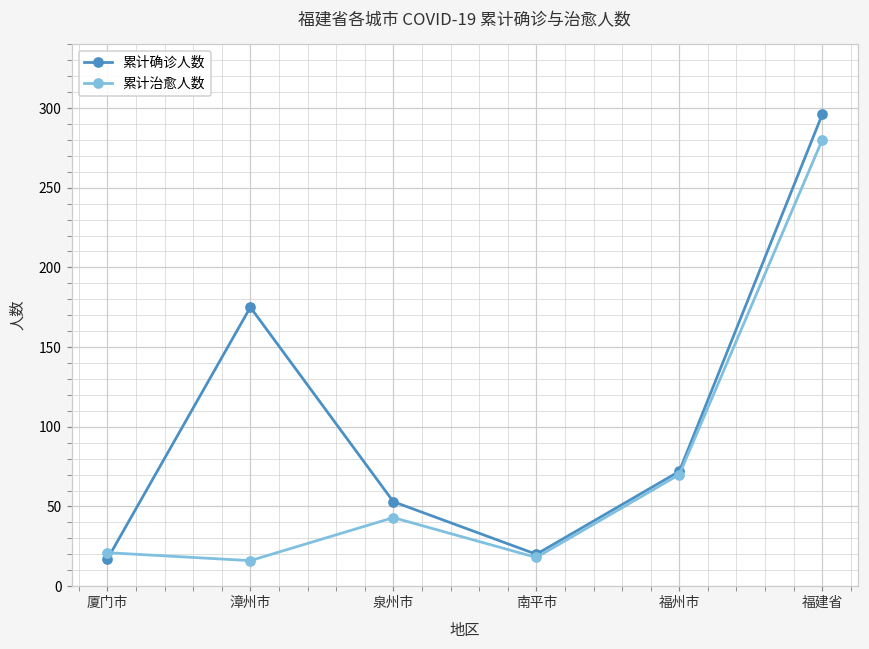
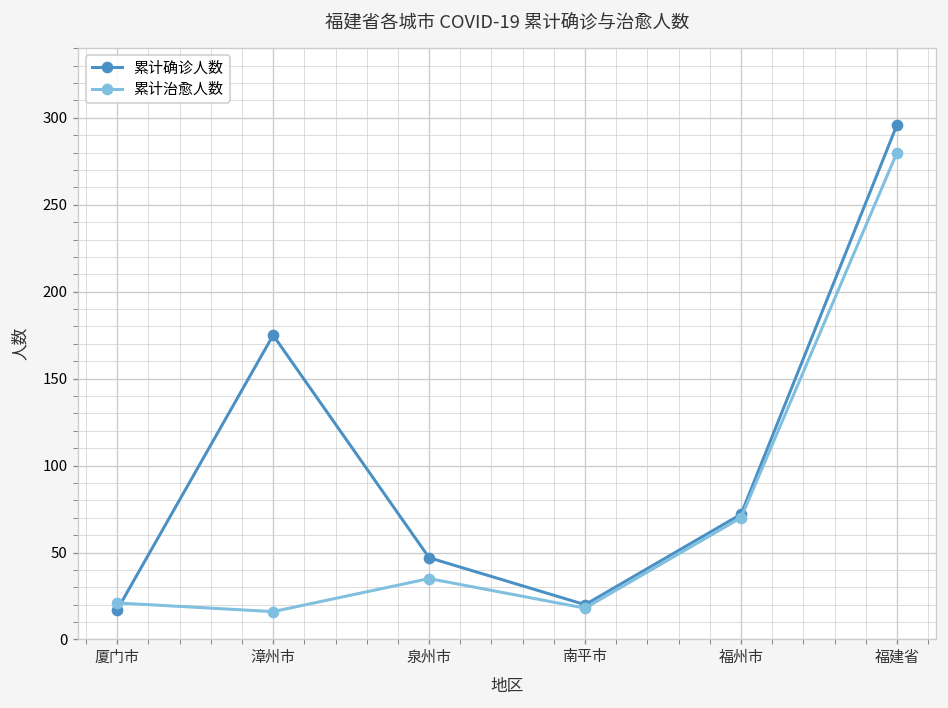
累计确诊人数, 泉州市: 53 -> 47
累计治愈人数, 泉州市: 43 -> 35
